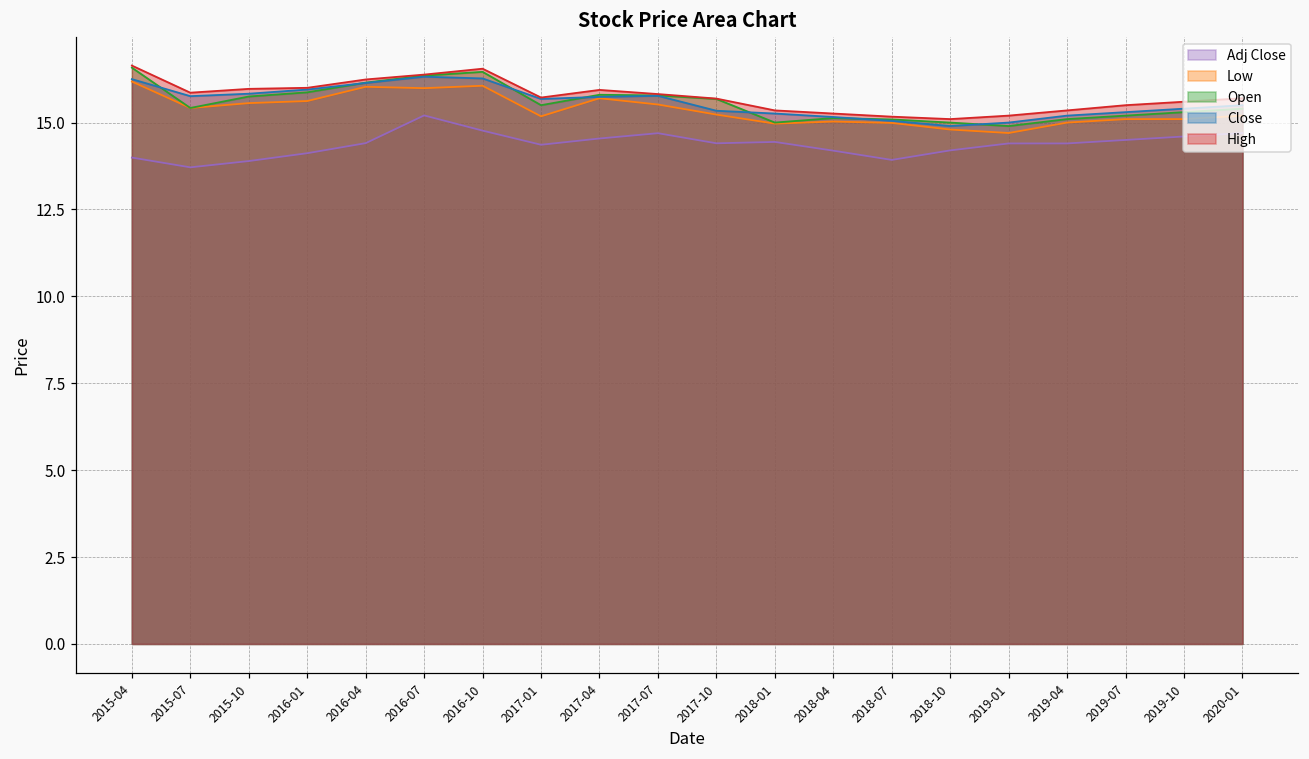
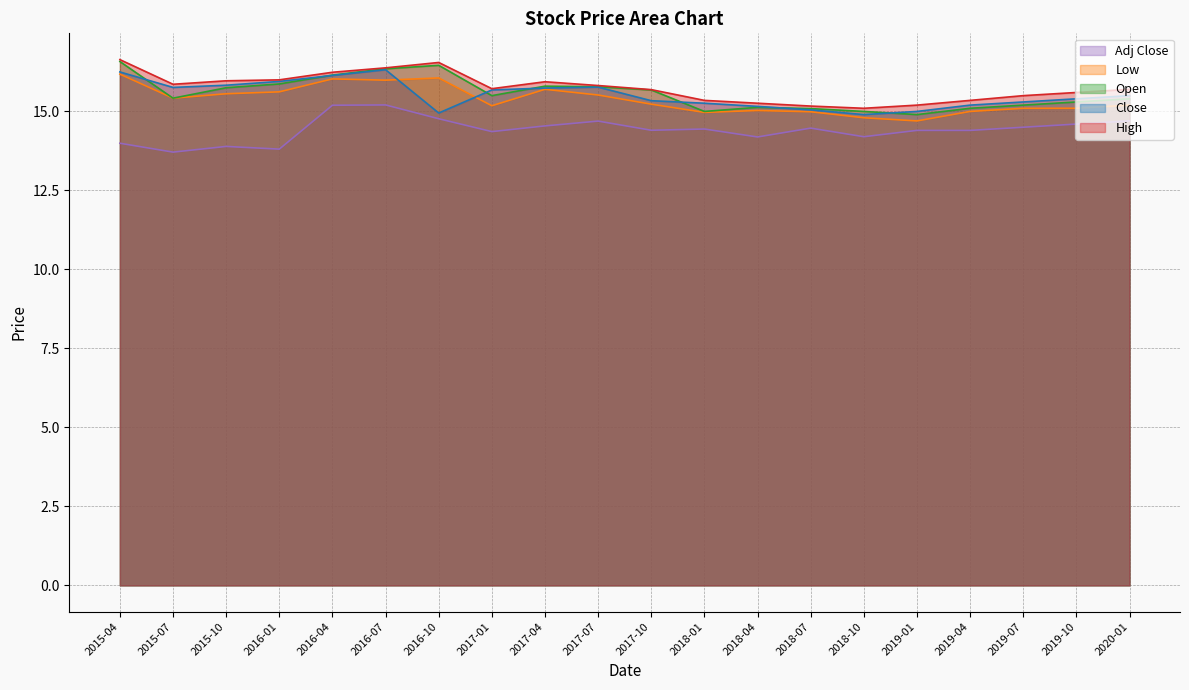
Adj Close, 2016-01: 14.1 -> 13.8
Adj Close, 2016-04: 14.4 -> 15.2
Close, 2016-10: 16.3 -> 15.0
Adj Close, 2018-07: 13.9 -> 14.5
